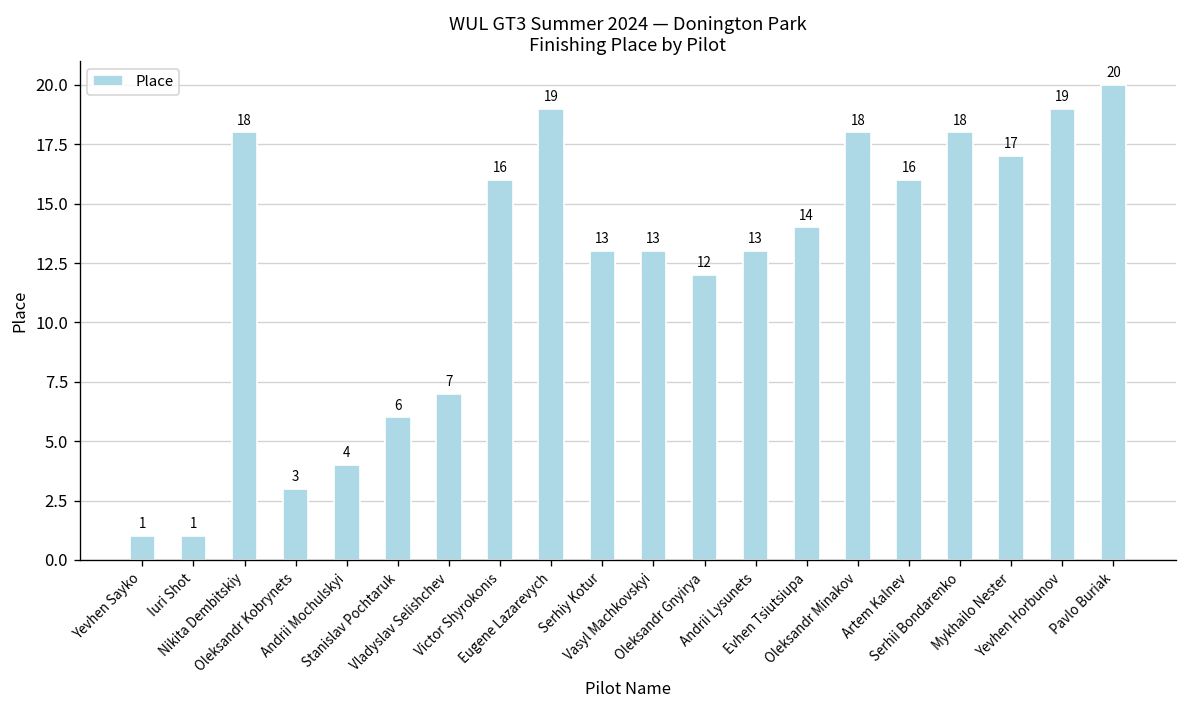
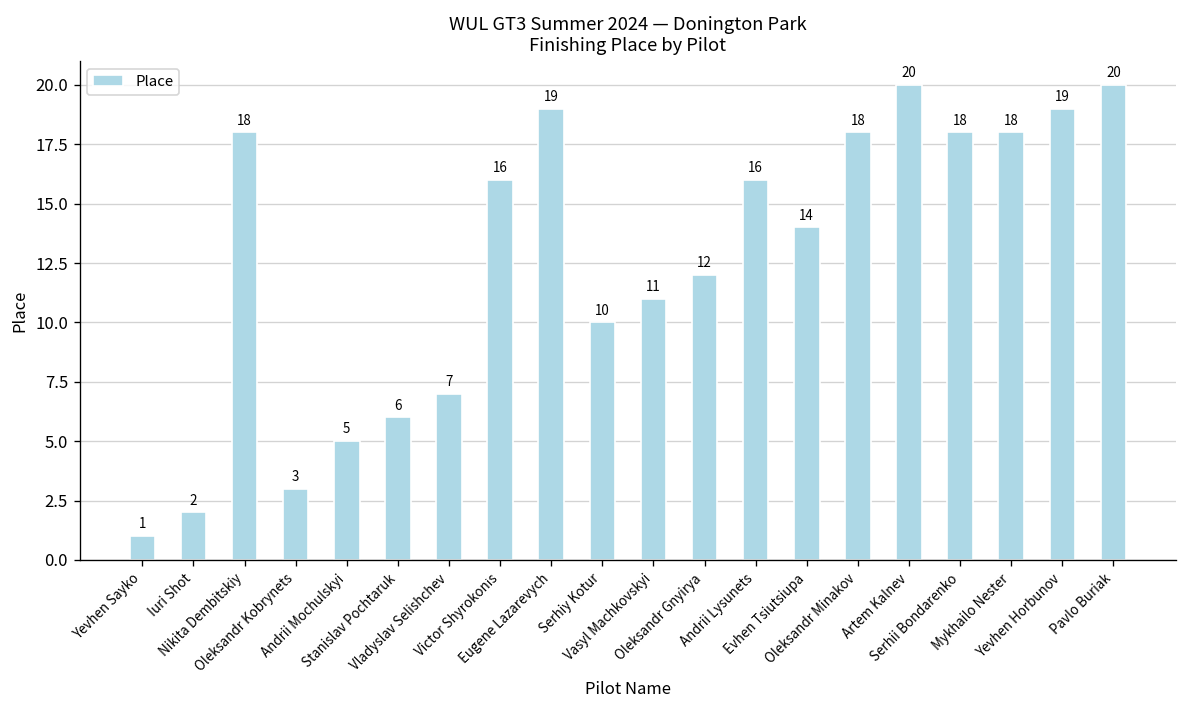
Iuri Shot: 1 -> 2
Andrii Mochulskyi: 4 -> 5
Serhiy Kotur: 13 -> 10
Vasyl Machkovskyi: 13 -> 11
Andrii Lysunets: 13 -> 16
Artem Kalnev: 16 -> 20
Mykhailo Nester: 17 -> 18
